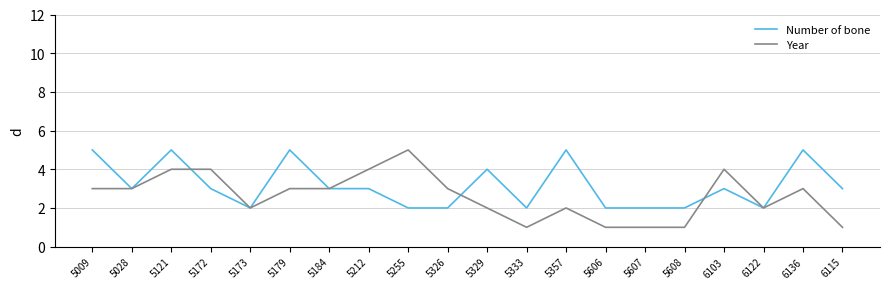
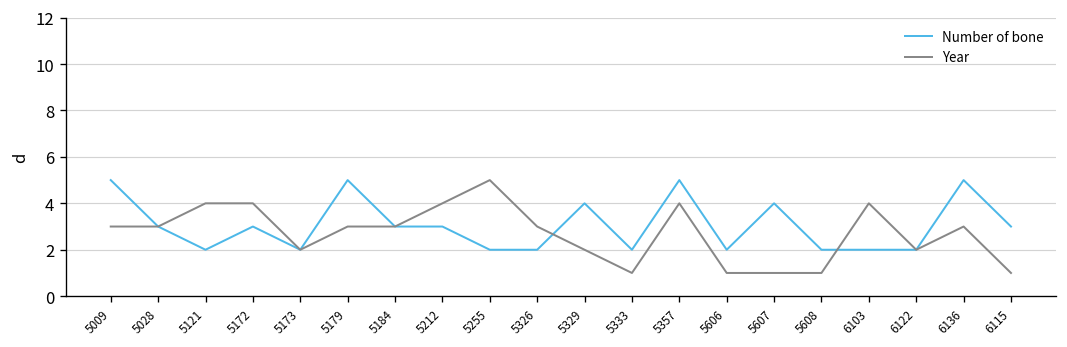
Number of bone, 5121: 5 -> 2
Year, 5357: 2 -> 4
Number of bone, 5607: 2 -> 4
Number of bone, 6103: 3 -> 2
